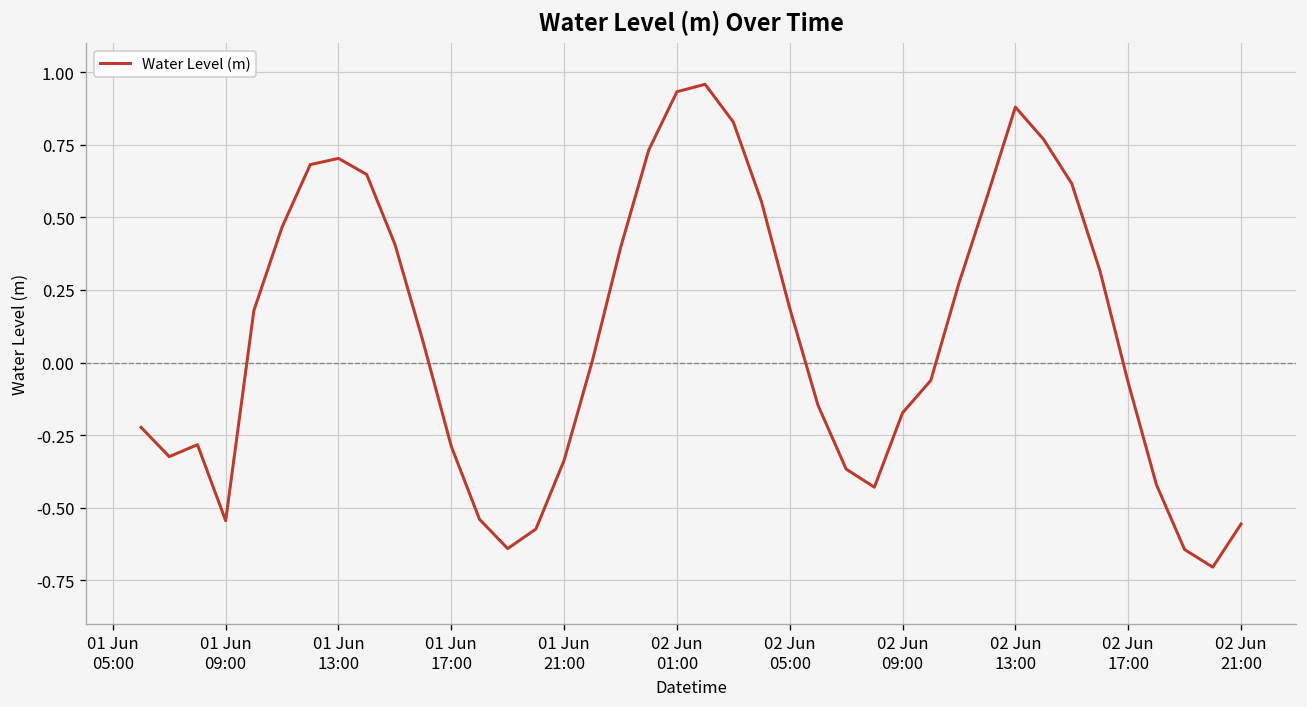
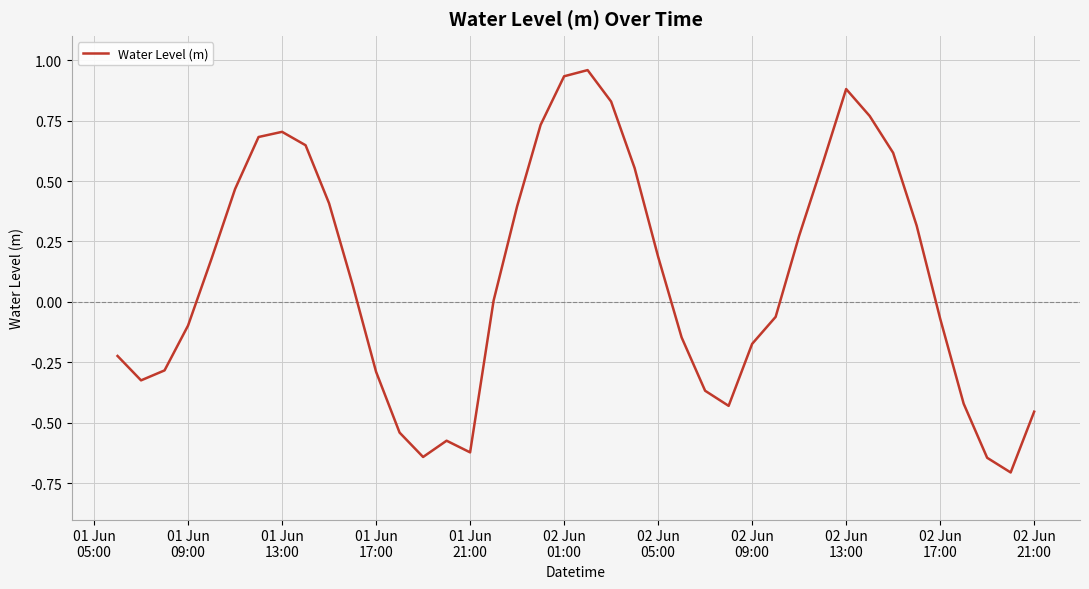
01 Jun 09:00: -0.55 -> -0.10
01 Jun 21:00: -0.34 -> -0.62
02 Jun 21:00: -0.56 -> -0.45
